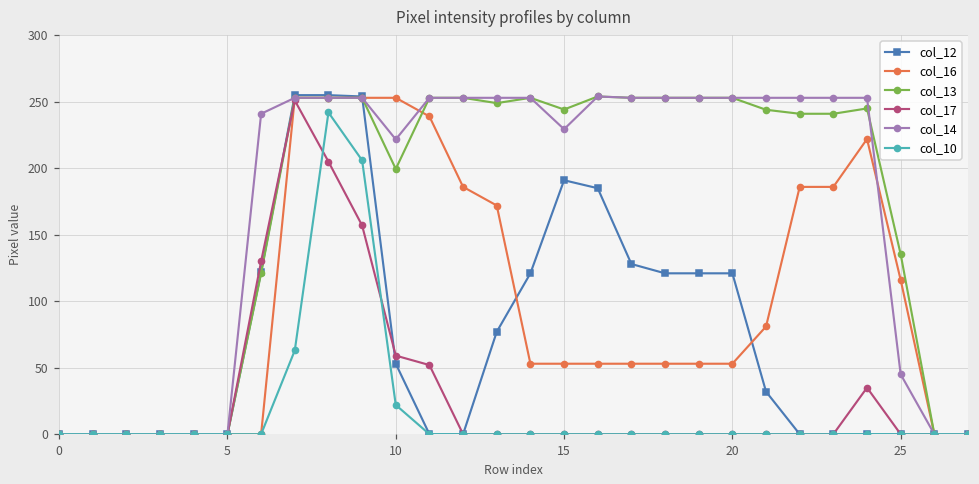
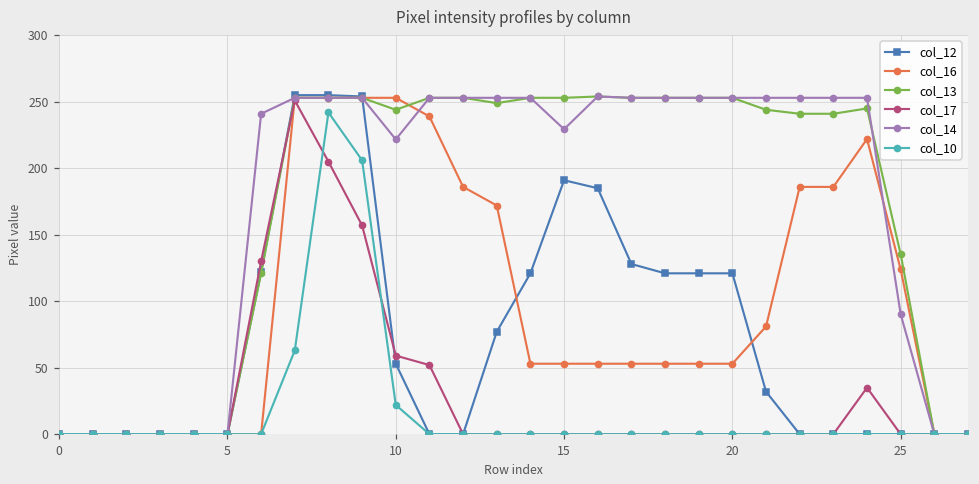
col_13, 10: 200 -> 244
col_13, 15: 244 -> 253
col_16, 25: 116 -> 124
col_14, 25: 45 -> 90
